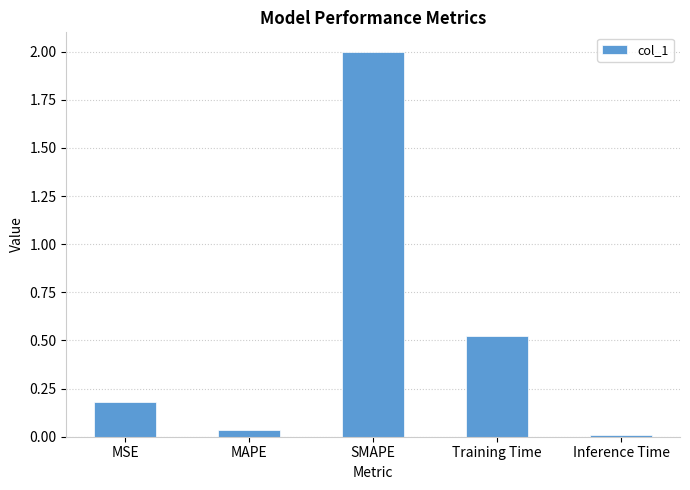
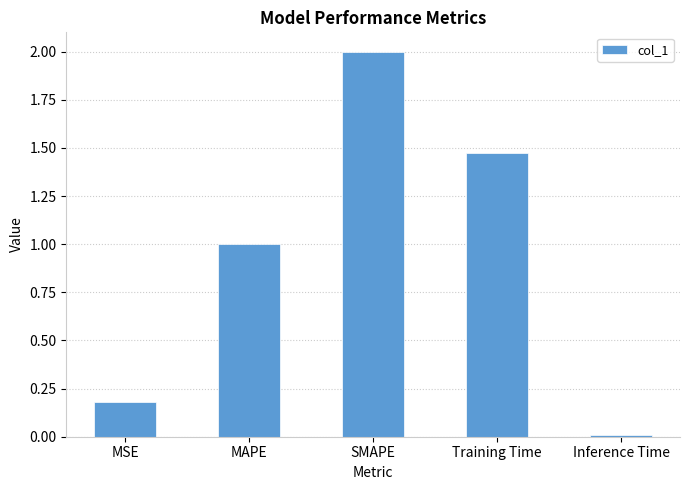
MAPE: 0.04 -> 1.00
Training Time: 0.52 -> 1.47
